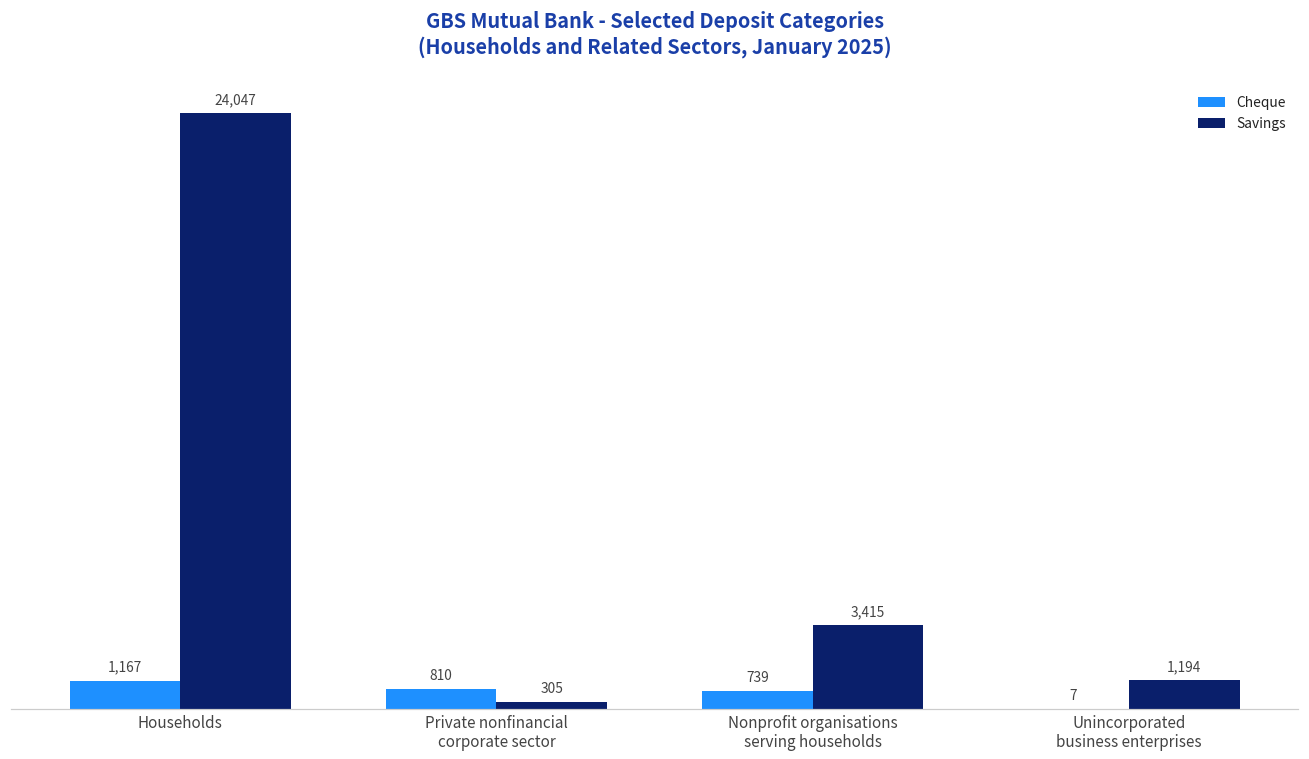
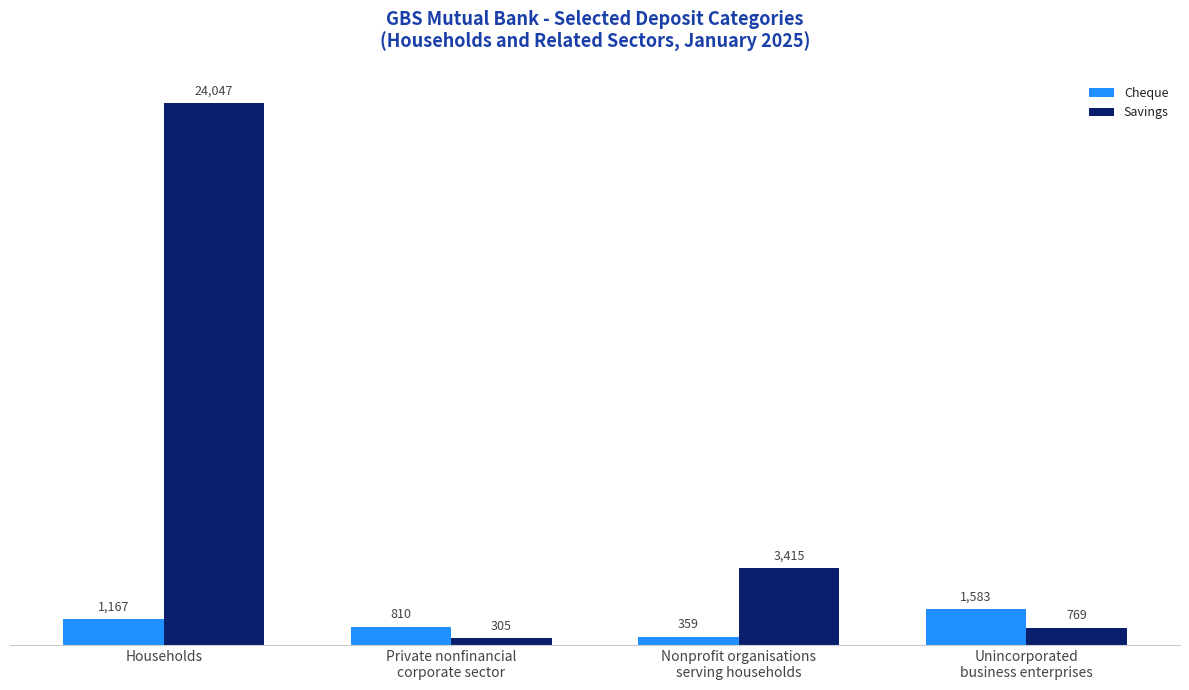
Cheque, Nonprofit organisations serving households: 739 -> 359
Cheque, Unincorporated business enterprises: 7 -> 1,583
Savings, Unincorporated business enterprises: 1,194 -> 769
